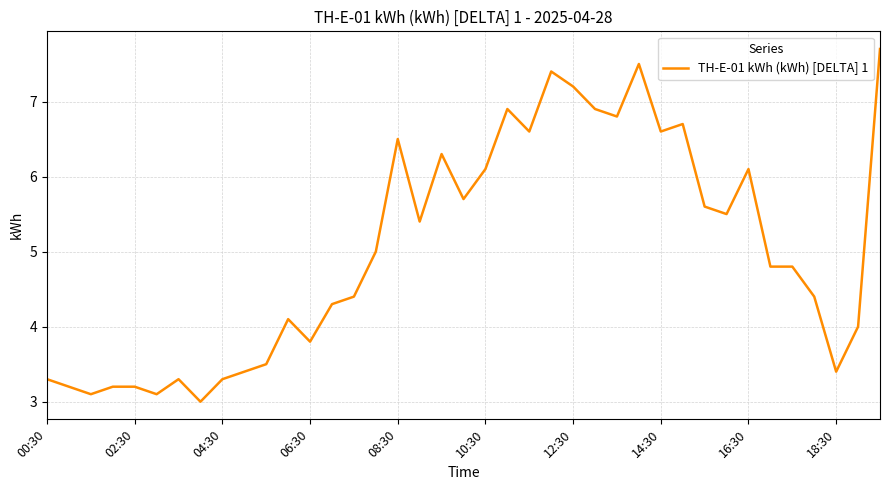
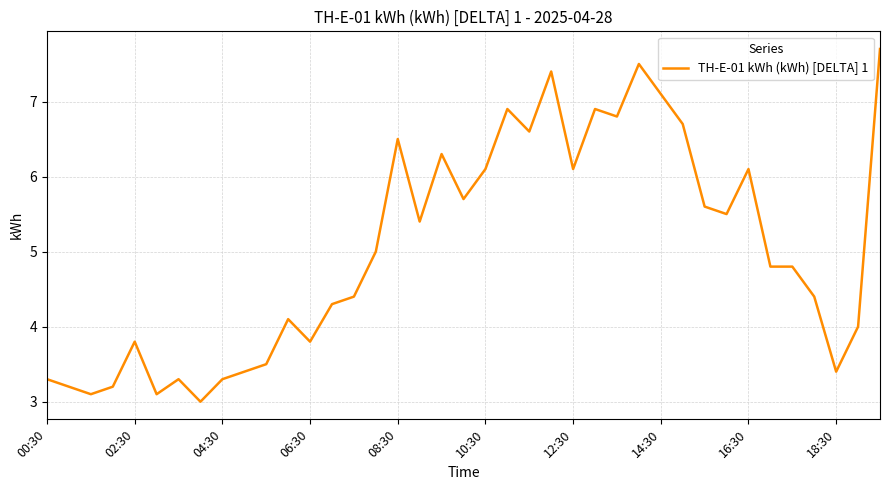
02:30: 3.2 -> 3.8
12:30: 7.2 -> 6.1
14:30: 6.6 -> 7.1
